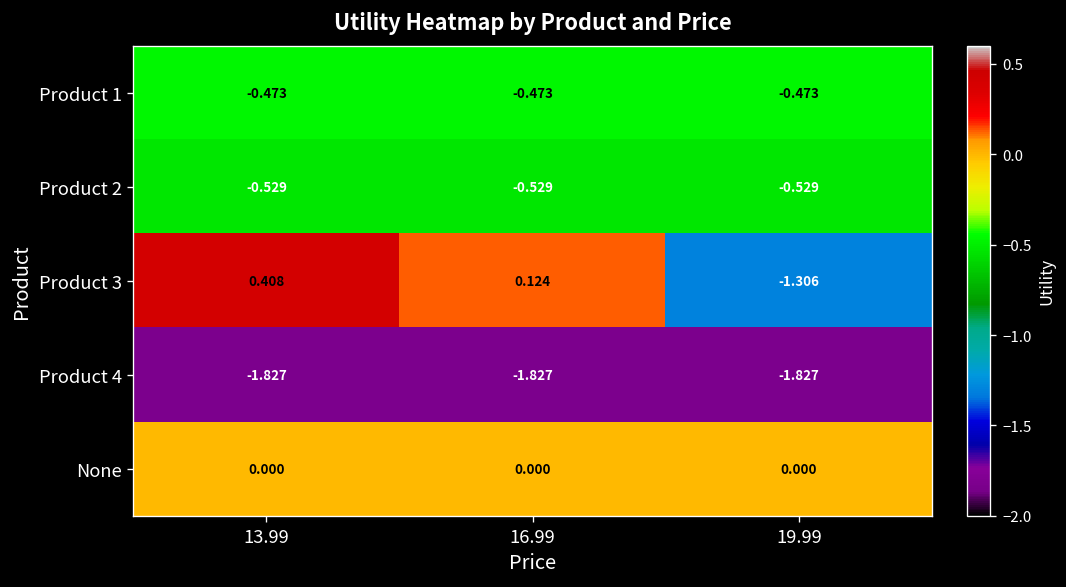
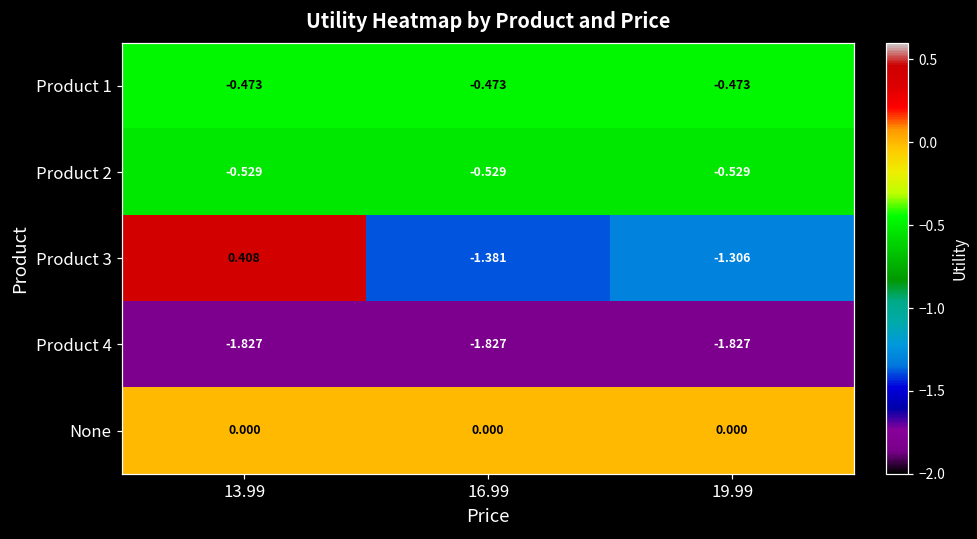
Product 3, 16.99: 0.124 -> -1.381
